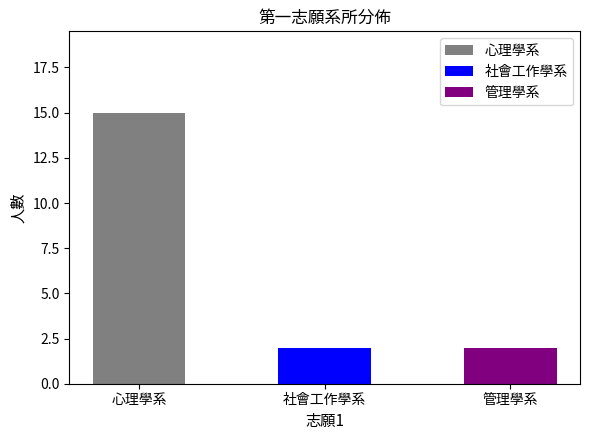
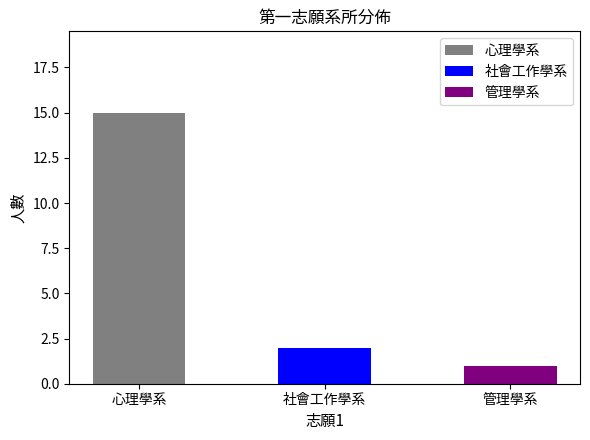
管理學系: 2 -> 1
